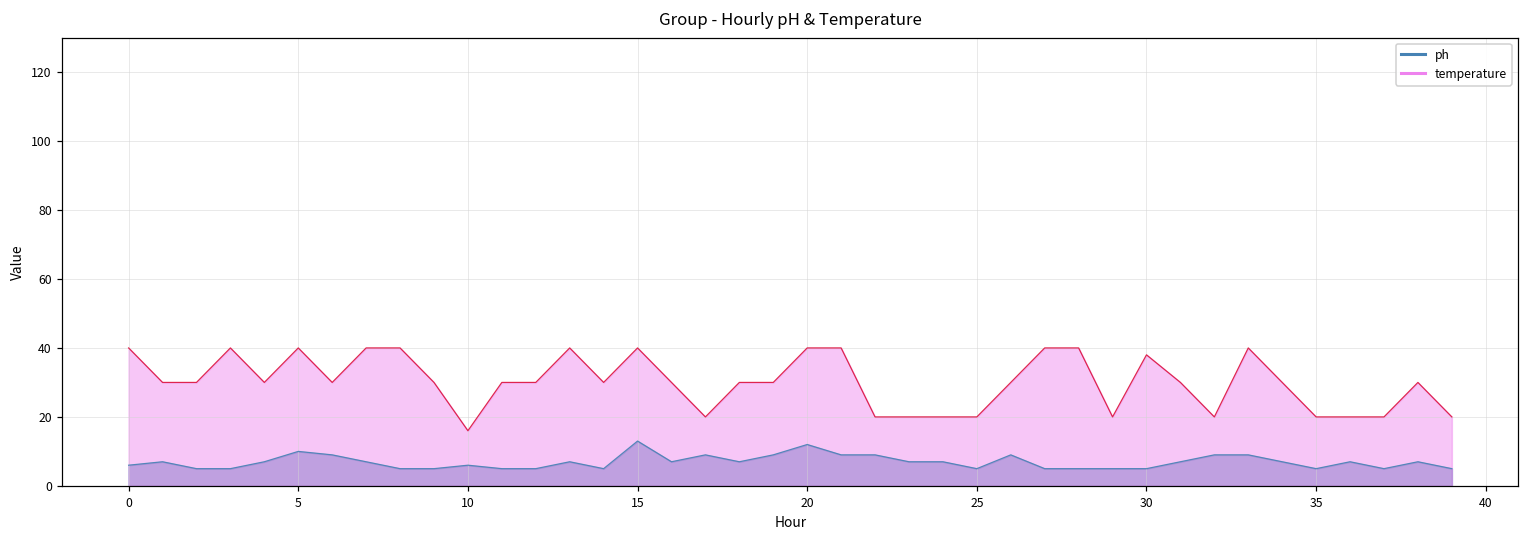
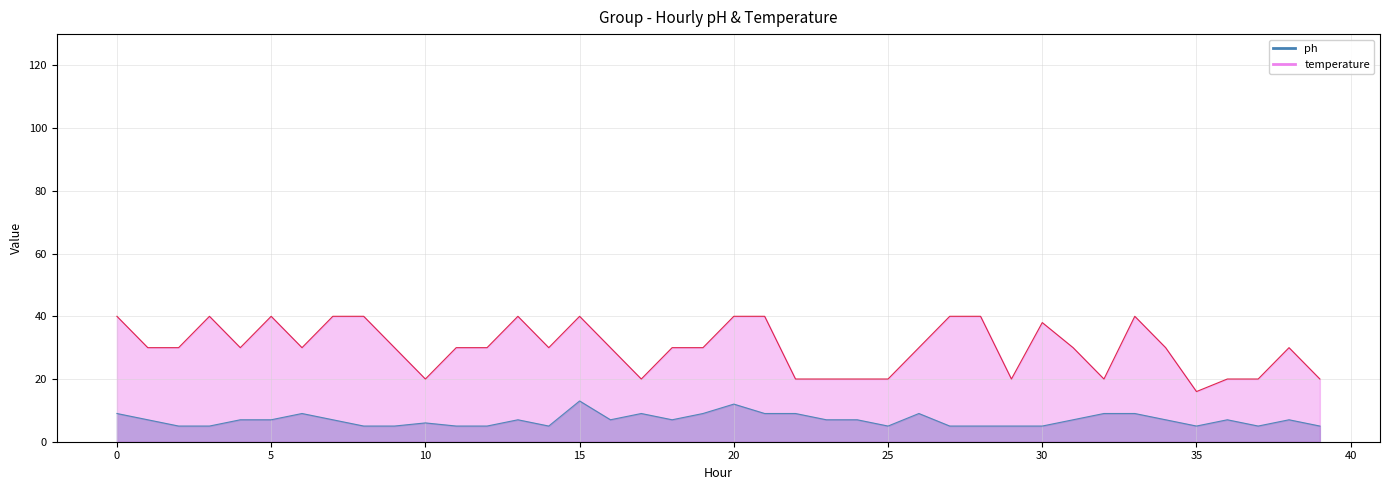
ph, 0: 6 -> 9
ph, 5: 10 -> 7
temperature, 10: 16 -> 20
temperature, 35: 20 -> 16
